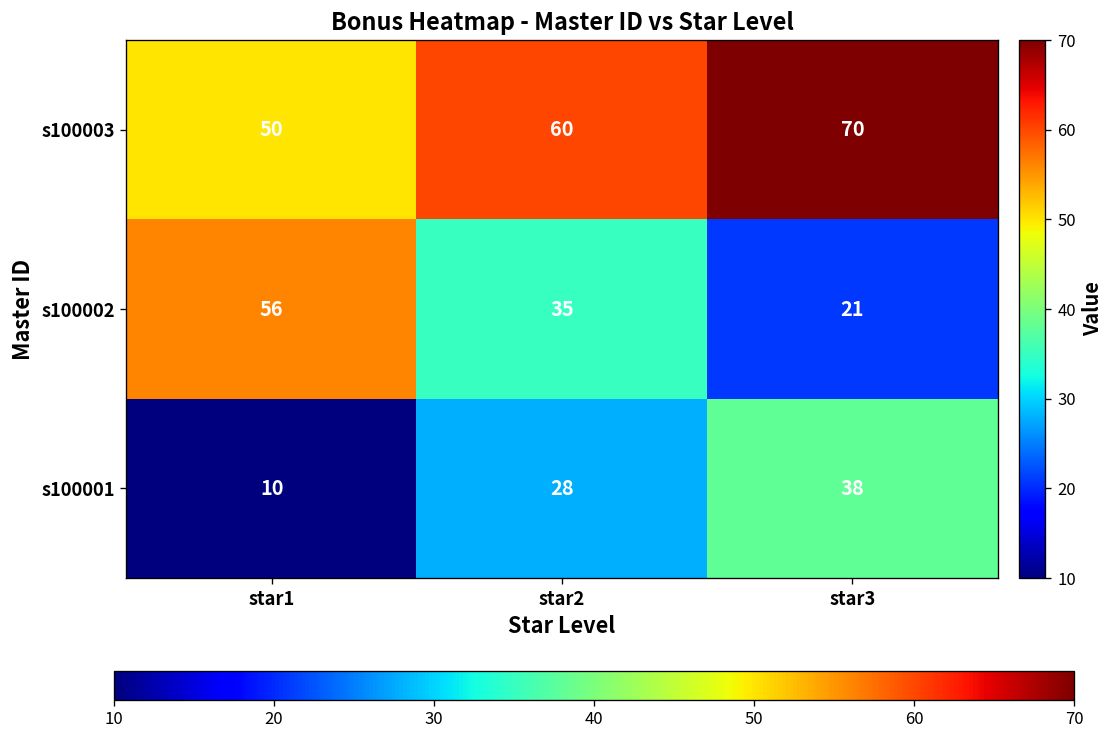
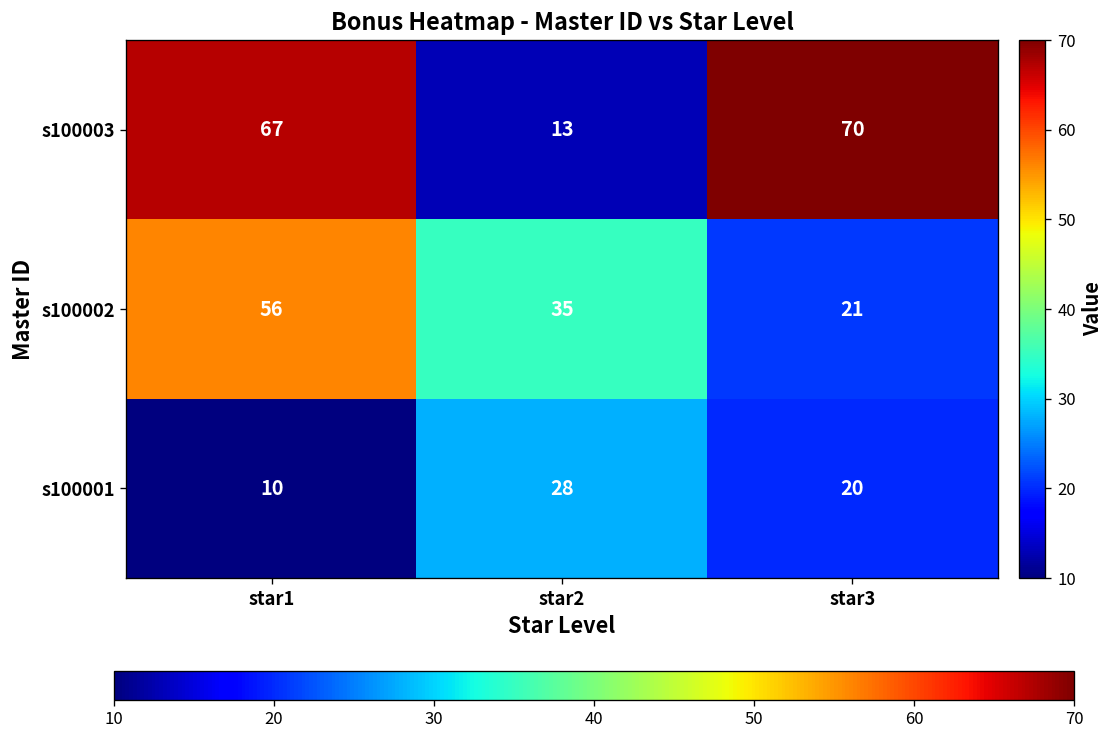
s100003, star1: 50 -> 67
s100003, star2: 60 -> 13
s100001, star3: 38 -> 20
